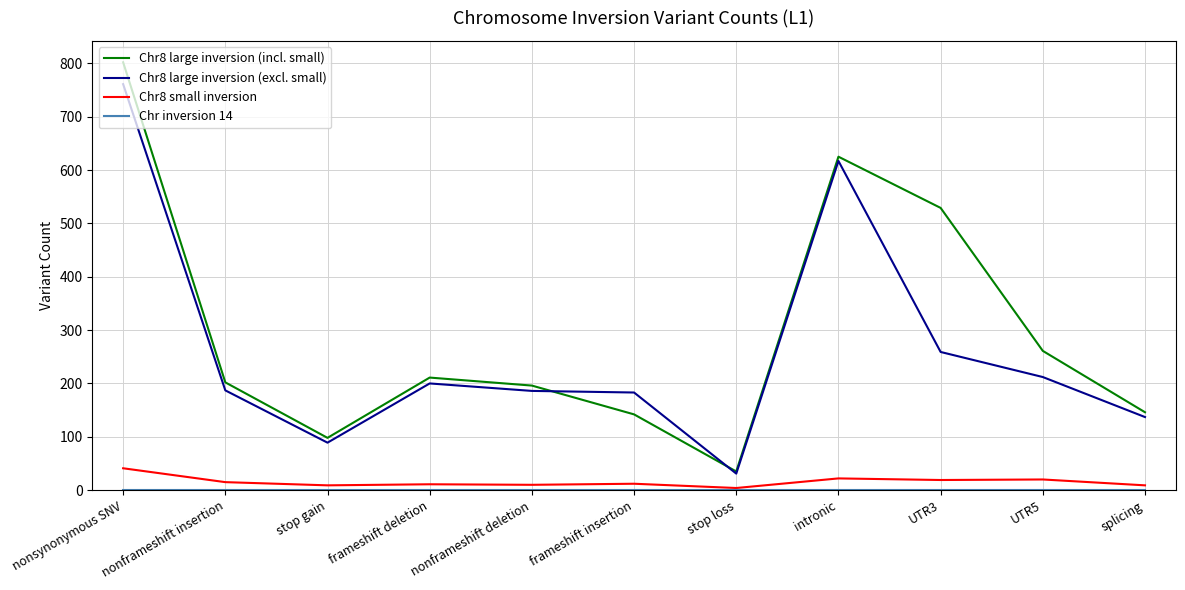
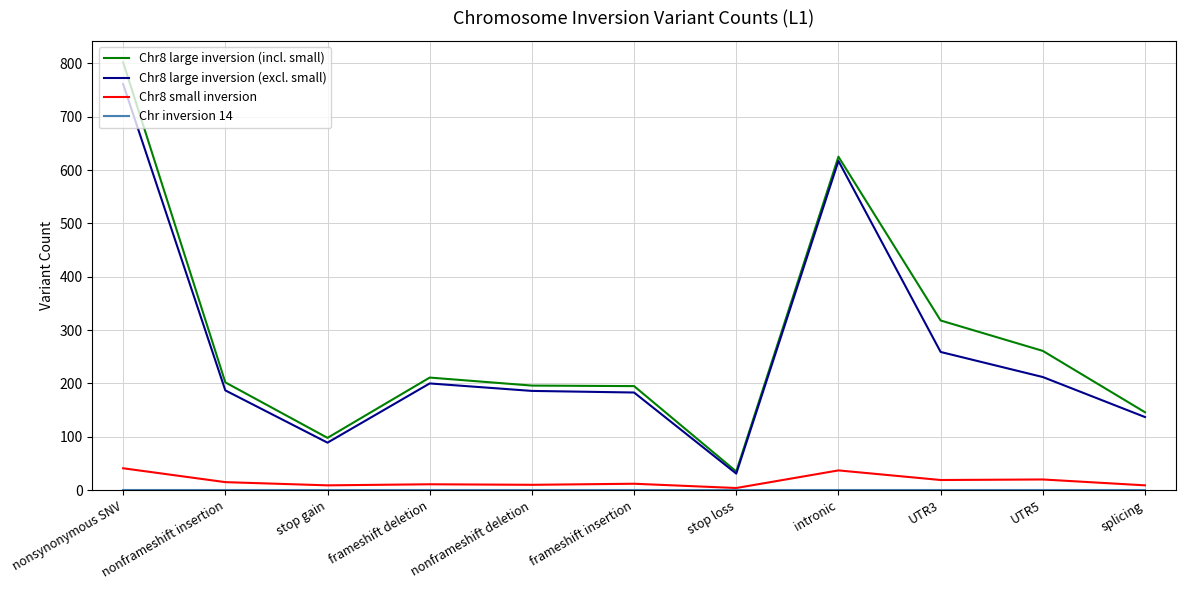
Chr8 large inversion (incl. small), frameshift insertion: 140 -> 200
Chr8 small inversion, intronic: 20 -> 40
Chr8 large inversion (incl. small), UTR3: 530 -> 320
